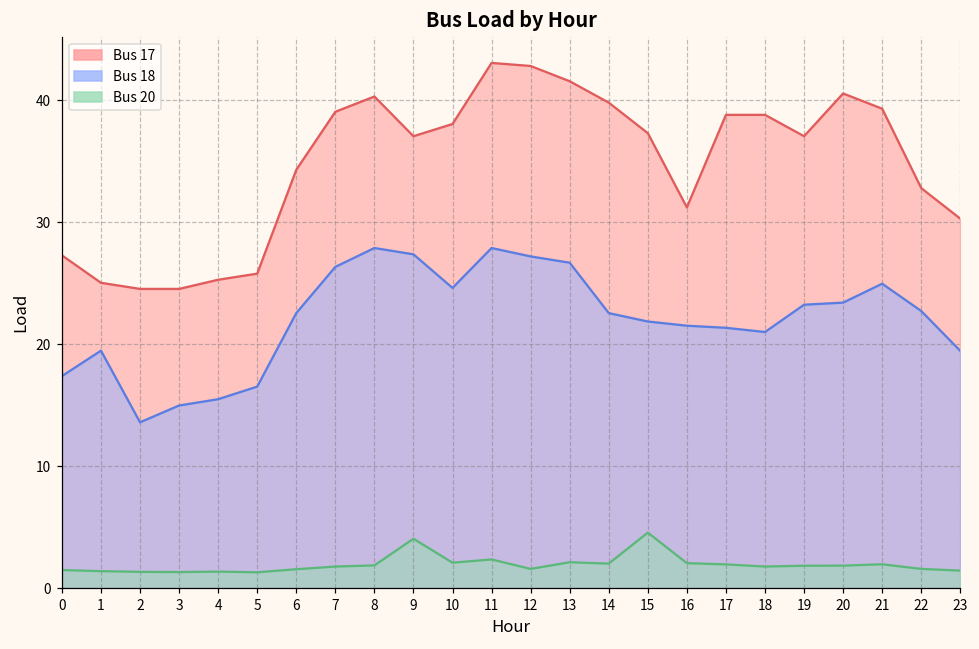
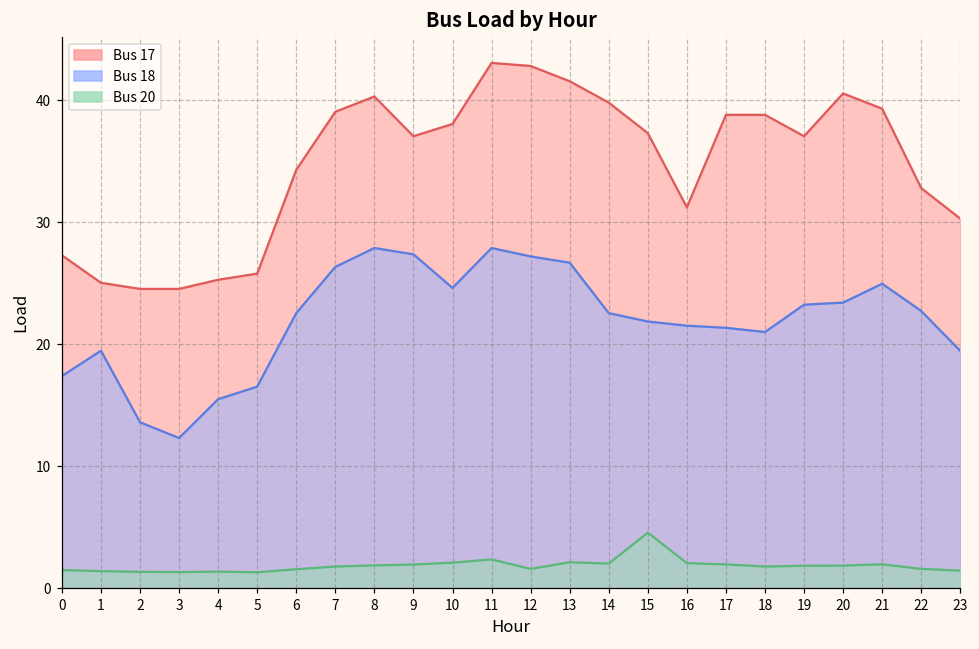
Bus 18, 3: 15.0 -> 12.3
Bus 20, 9: 4.1 -> 1.9
